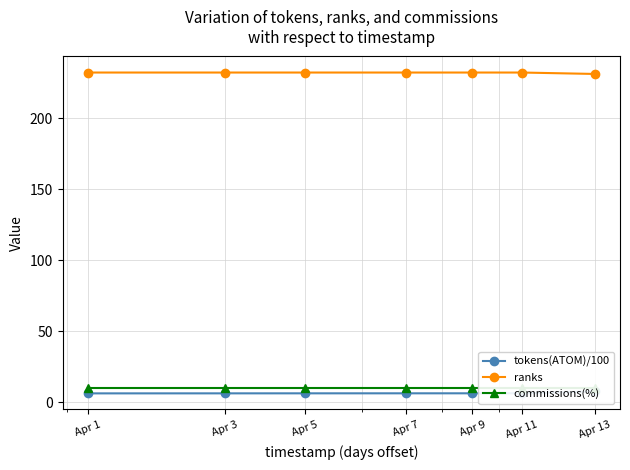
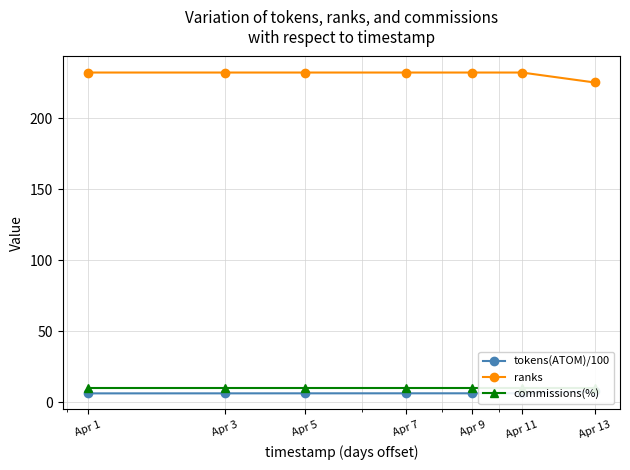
ranks, Apr 13: 231 -> 225
